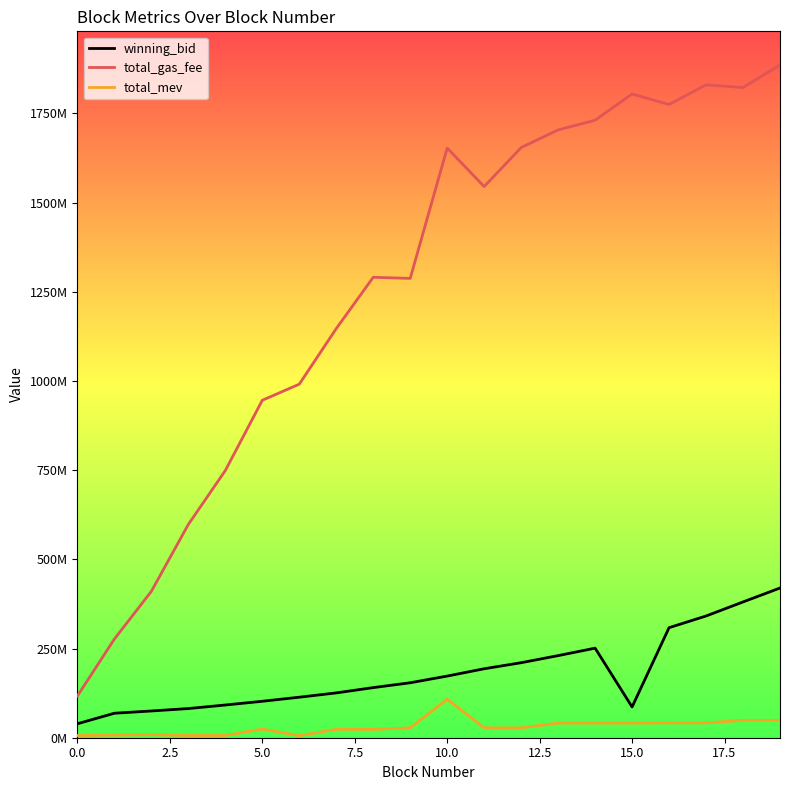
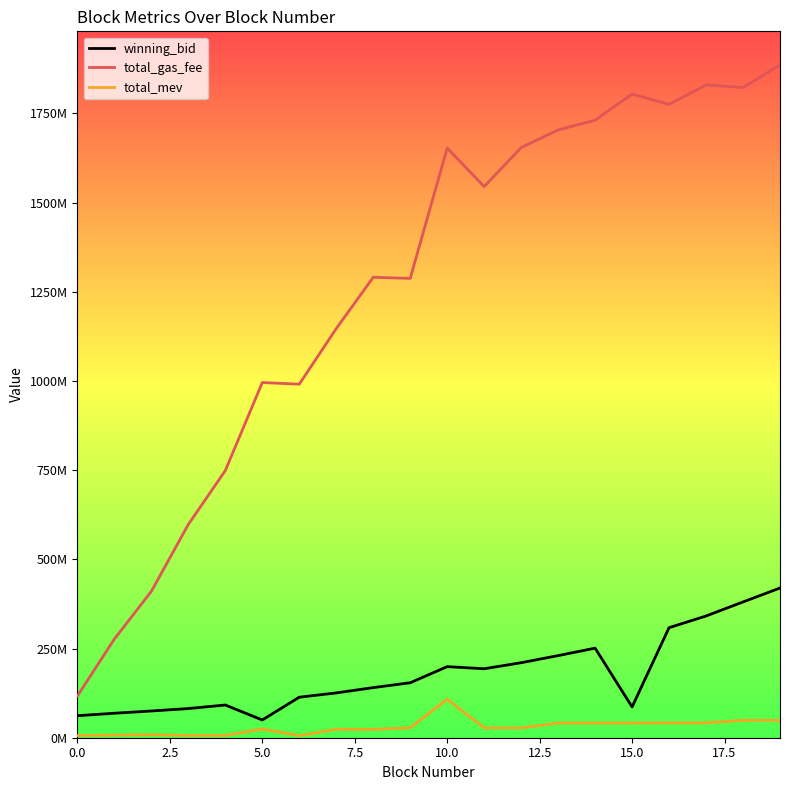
winning_bid, 0.0: 40000000 -> 60000000
winning_bid, 5.0: 100000000 -> 50000000
total_gas_fee, 5.0: 950000000 -> 1000000000
winning_bid, 10.0: 170000000 -> 200000000
